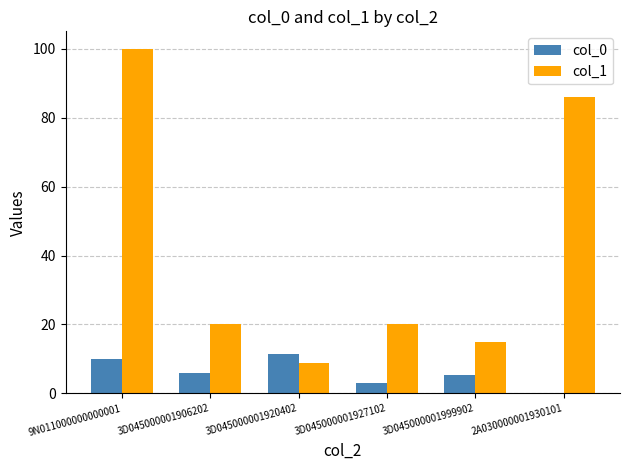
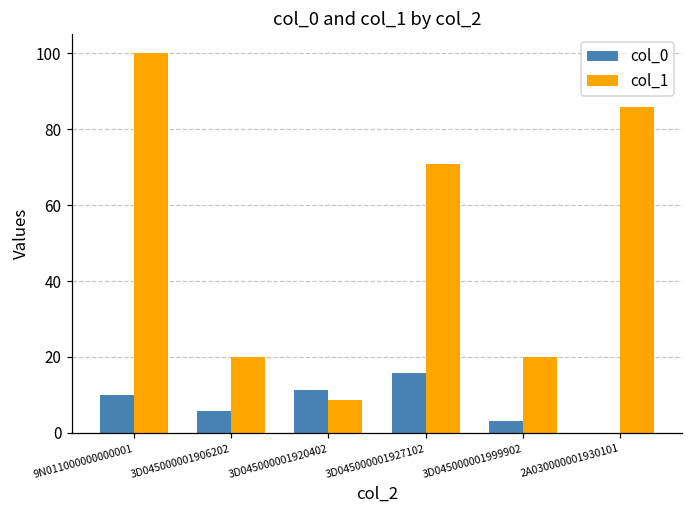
col_0, 3D045000001927102: 3 -> 16
col_1, 3D045000001927102: 20 -> 71
col_0, 3D045000001999902: 5 -> 3
col_1, 3D045000001999902: 15 -> 20
